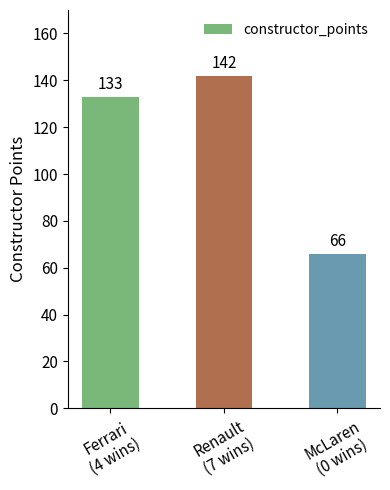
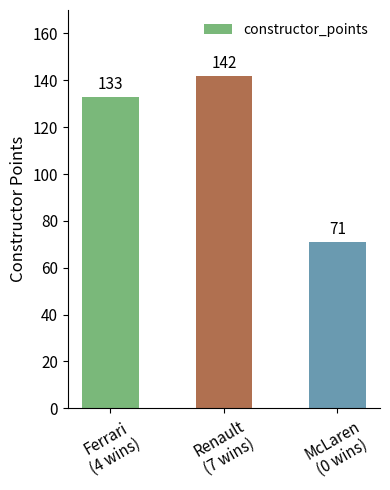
McLaren (0 wins): 66 -> 71
